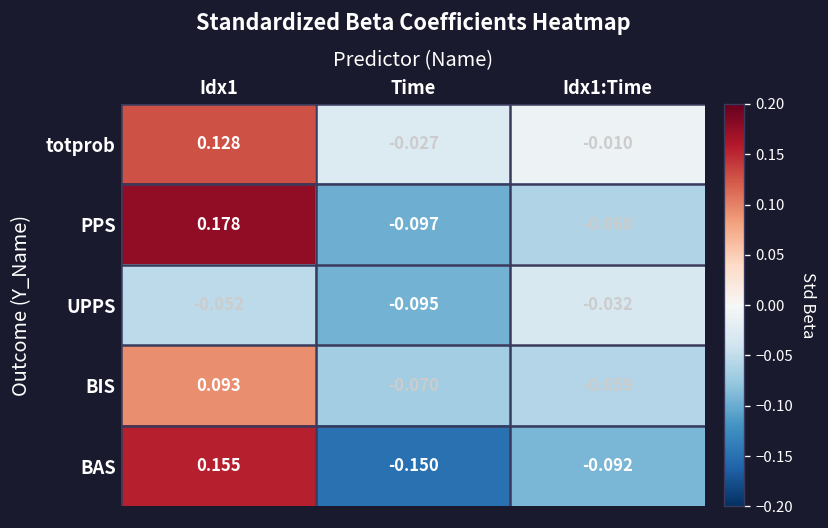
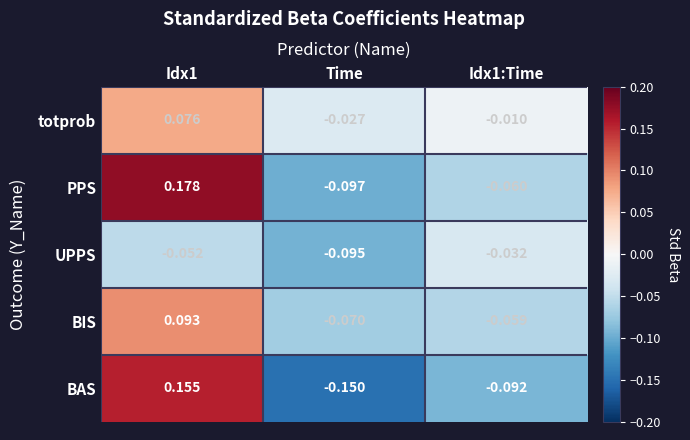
totprob, Idx1: 0.128 -> 0.076
